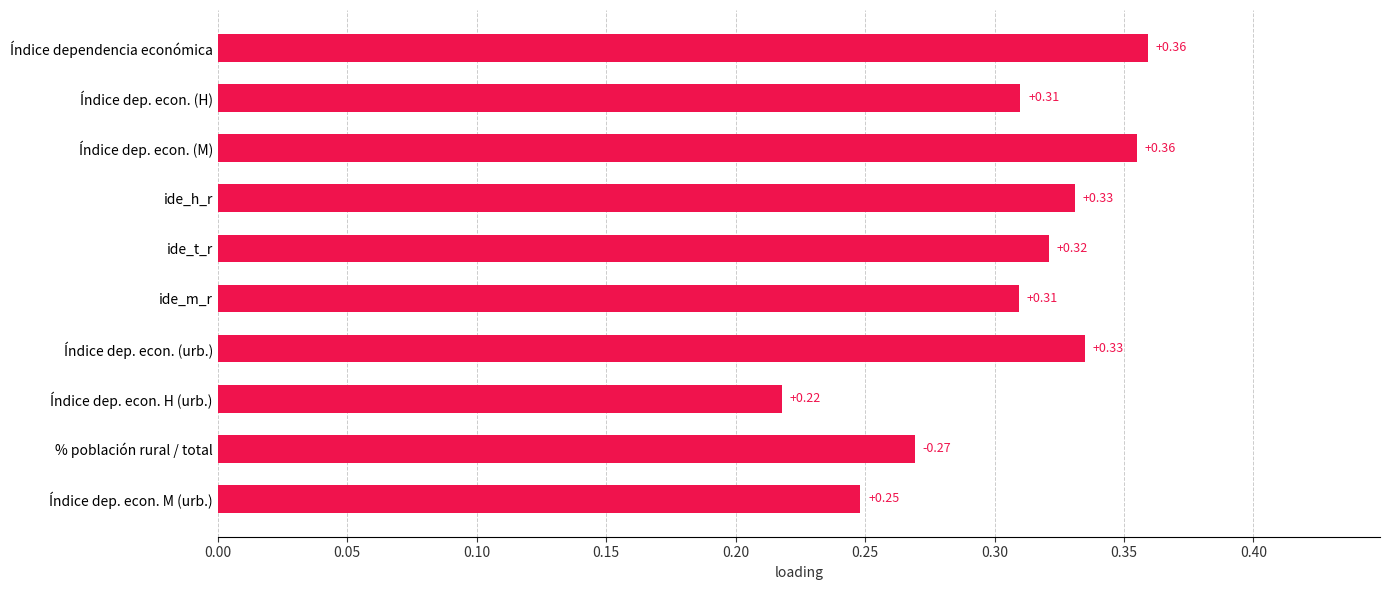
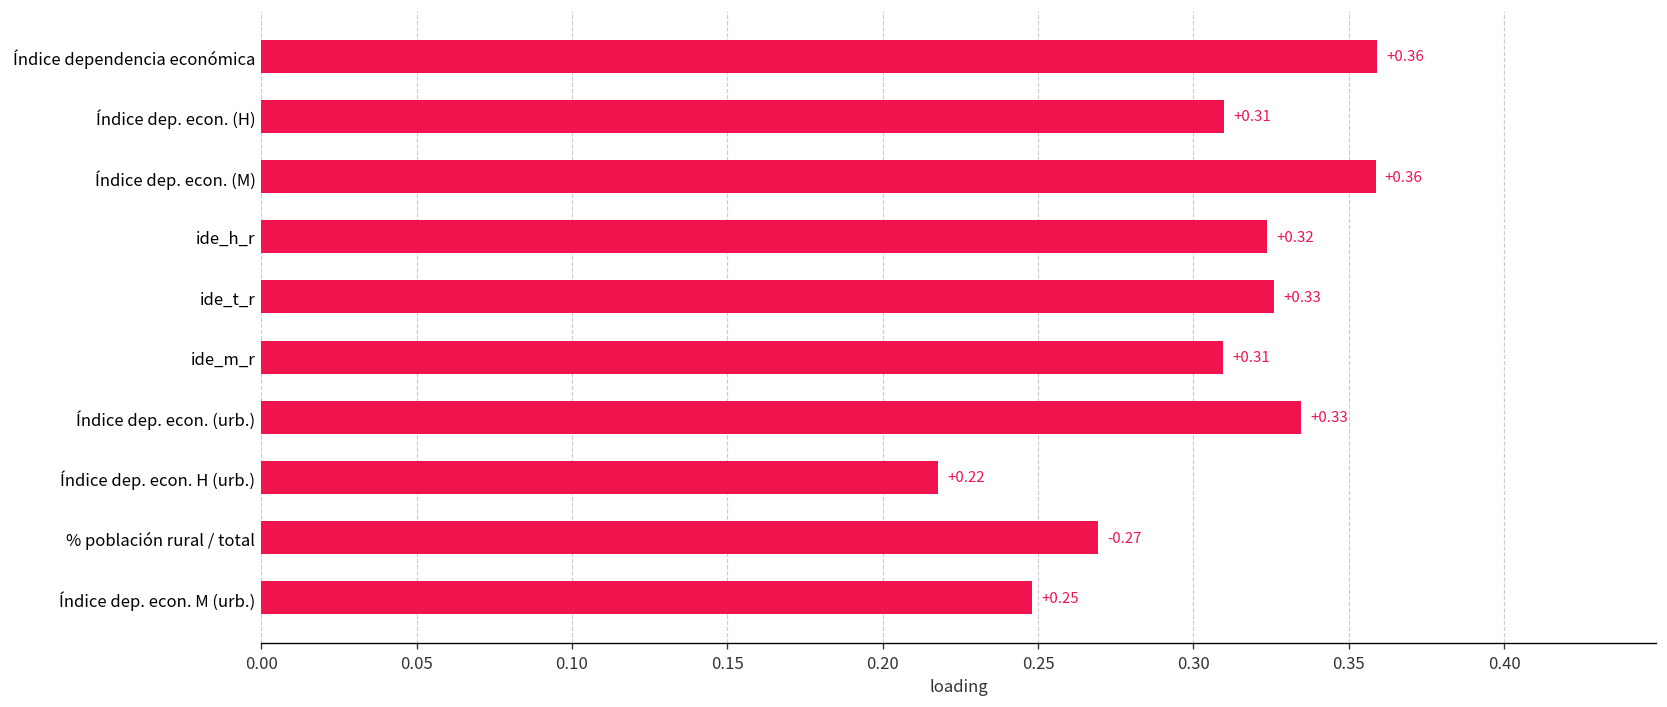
Índice dep. econ. (M): 0.355 -> 0.359
ide_h_r: +0.33 -> +0.32
ide_t_r: +0.32 -> +0.33
